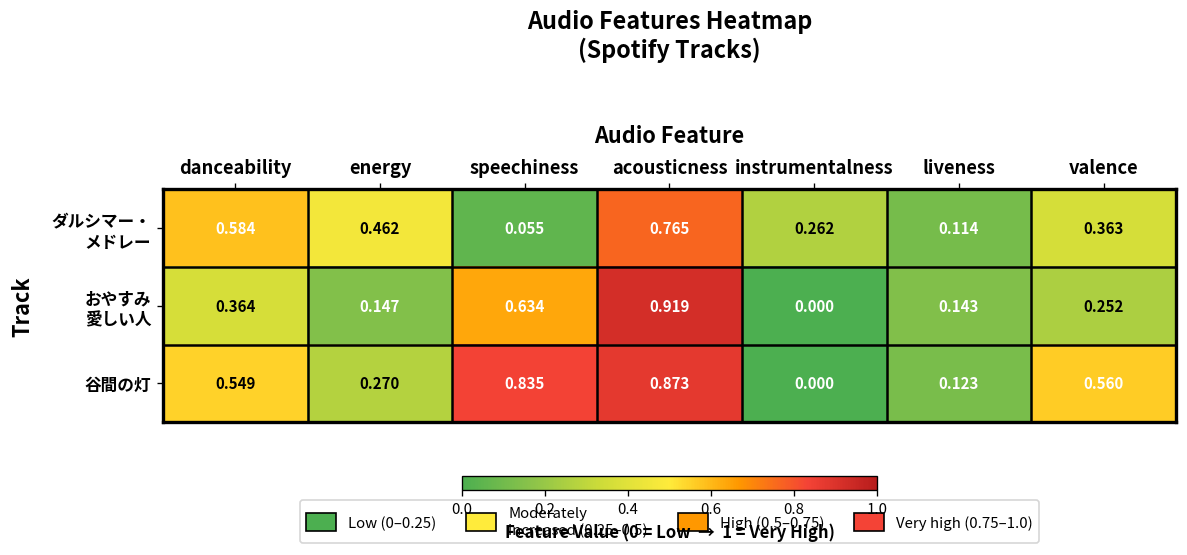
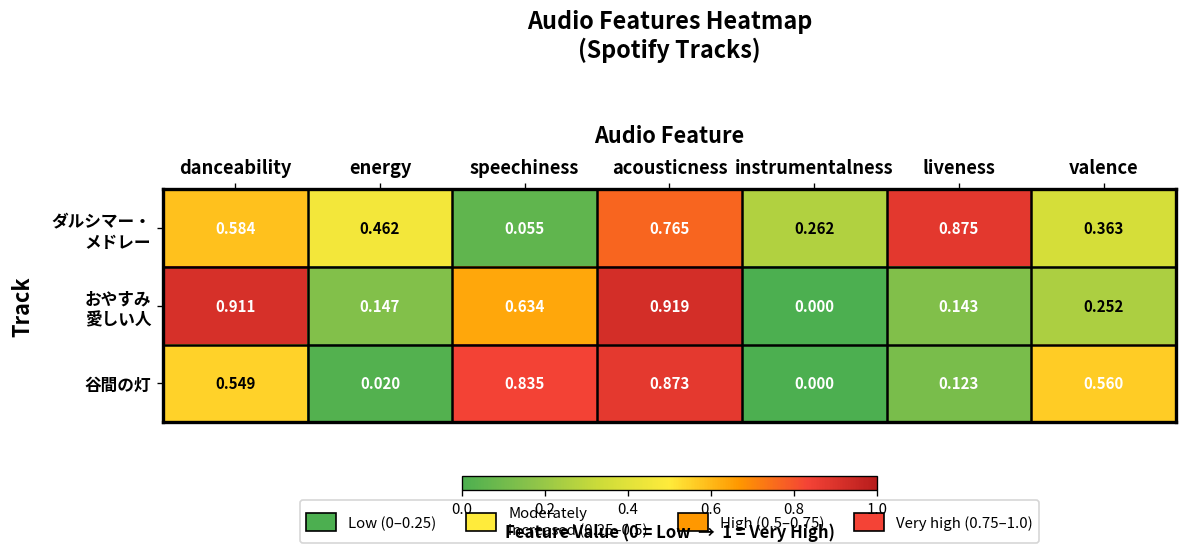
ダルシマー・ メドレー, liveness: 0.114 -> 0.875
おやすみ 愛しい人, danceability: 0.364 -> 0.911
谷間の灯, energy: 0.270 -> 0.020
